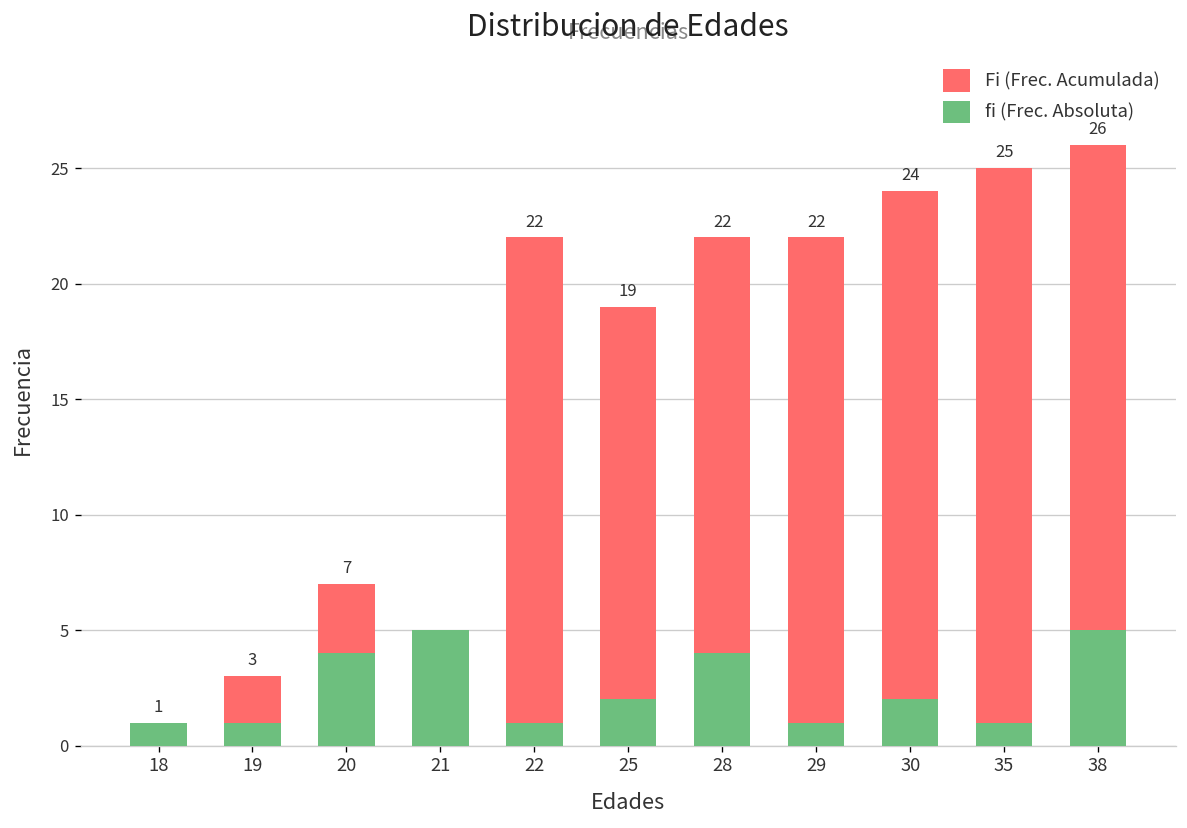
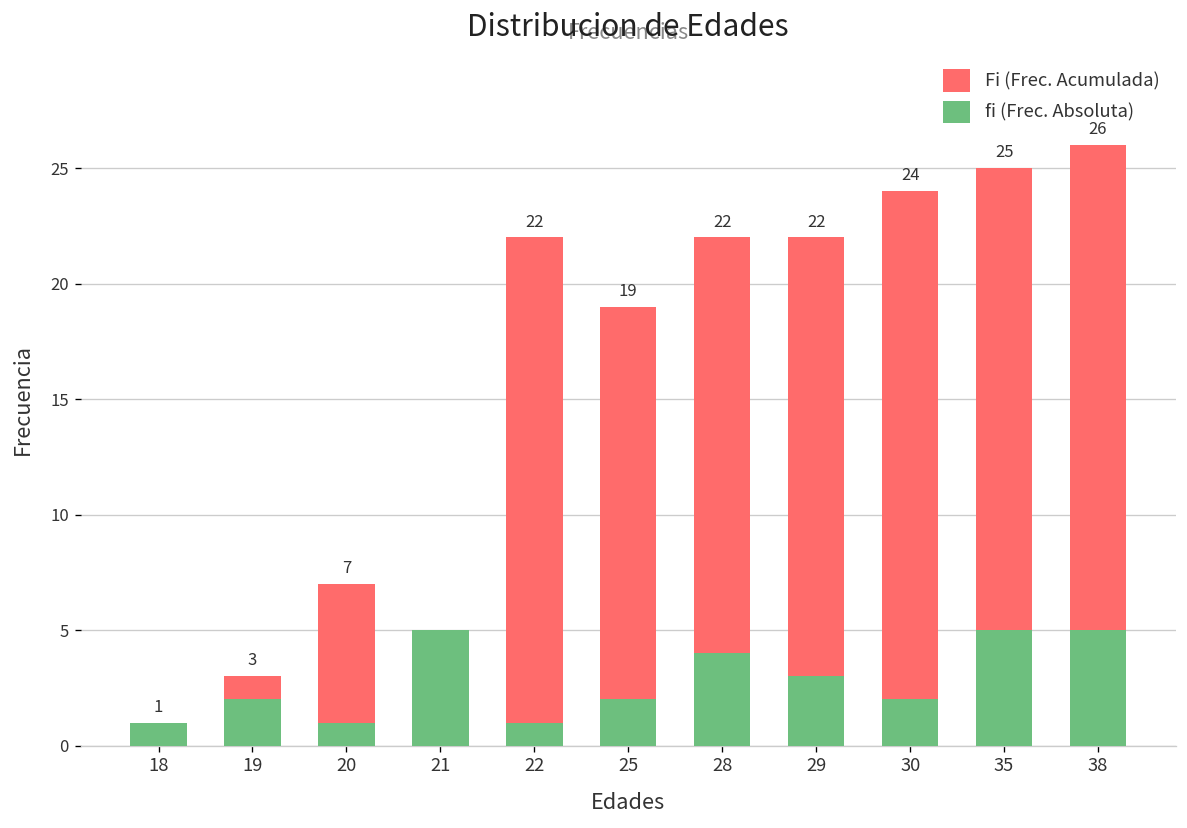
fi (Frec. Absoluta), 19: 1 -> 2
fi (Frec. Absoluta), 20: 4 -> 1
fi (Frec. Absoluta), 29: 1 -> 3
fi (Frec. Absoluta), 35: 1 -> 5
